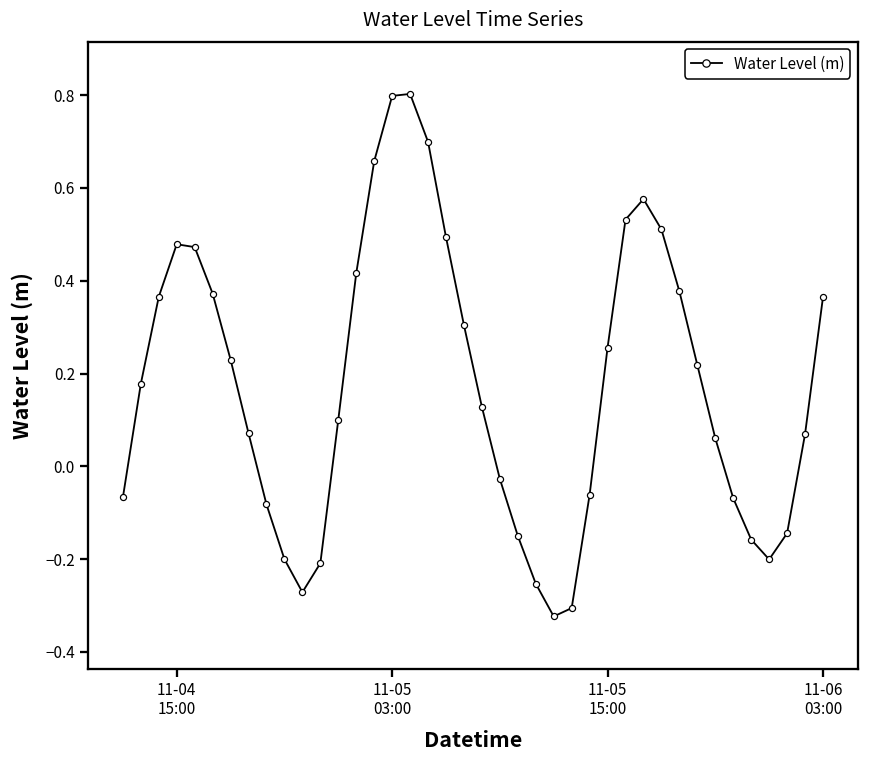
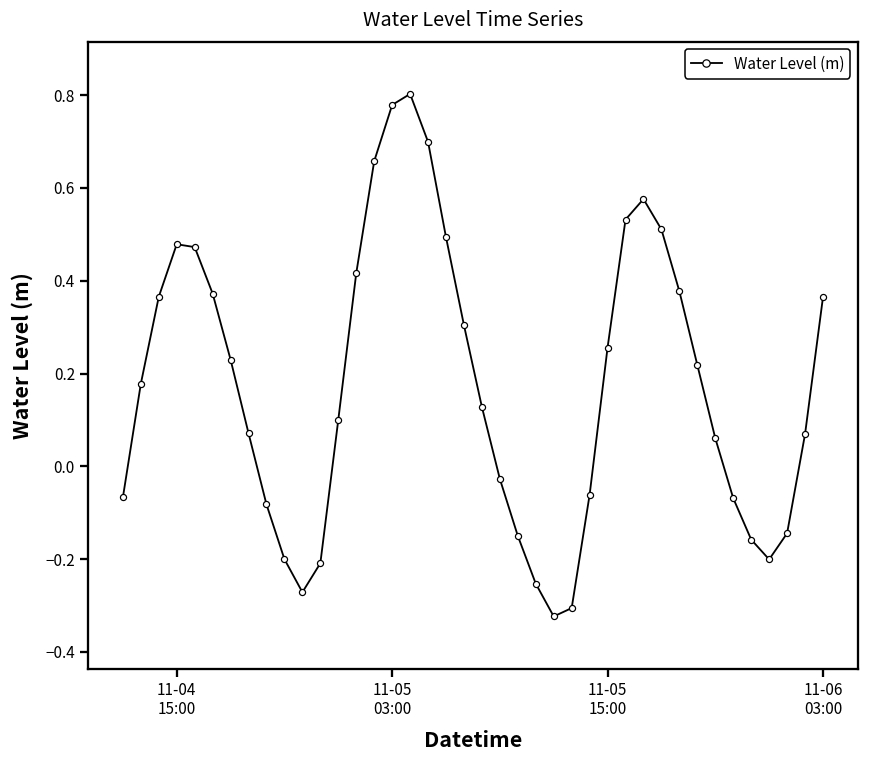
11-05 03:00: 0.80 -> 0.78
